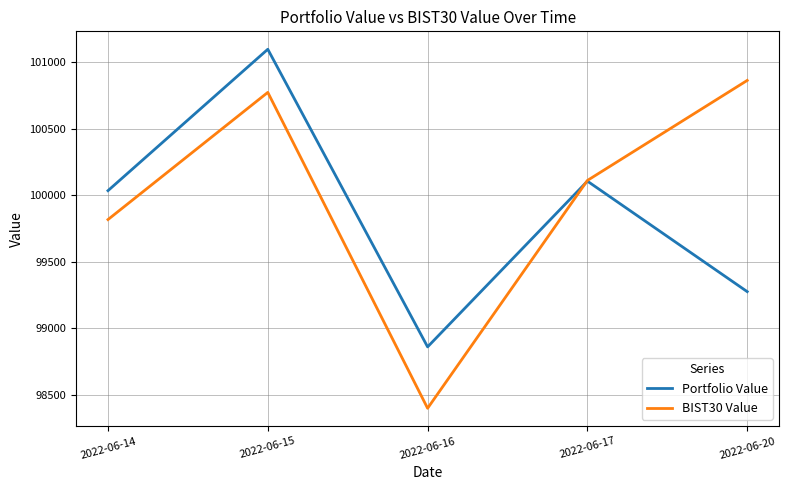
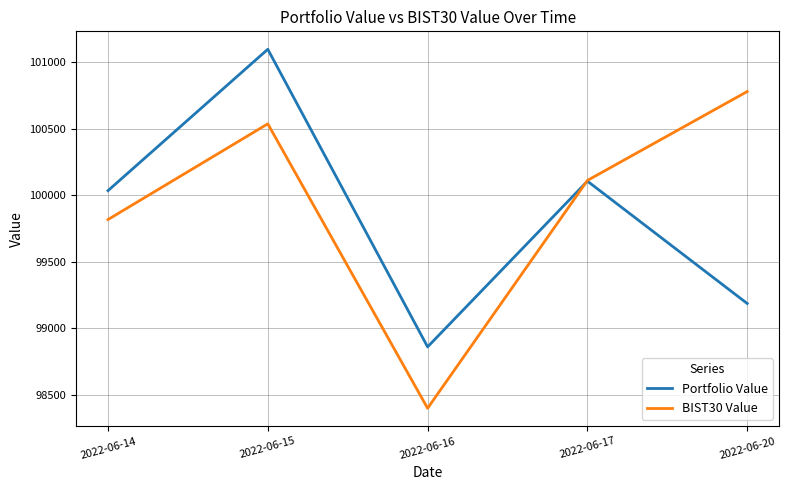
BIST30 Value, 2022-06-15: 100770 -> 100540
Portfolio Value, 2022-06-20: 99280 -> 99190
BIST30 Value, 2022-06-20: 100860 -> 100780
